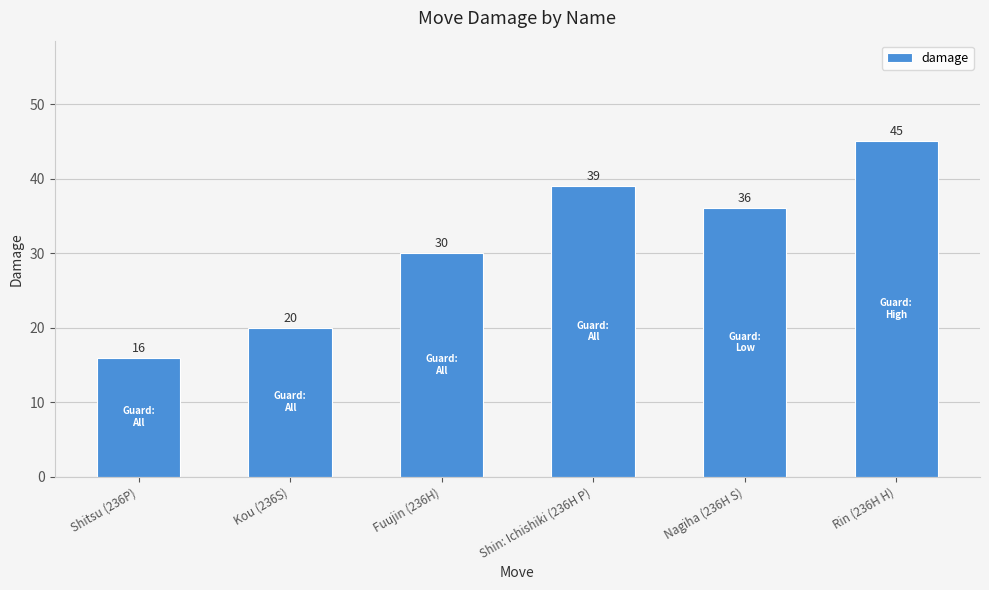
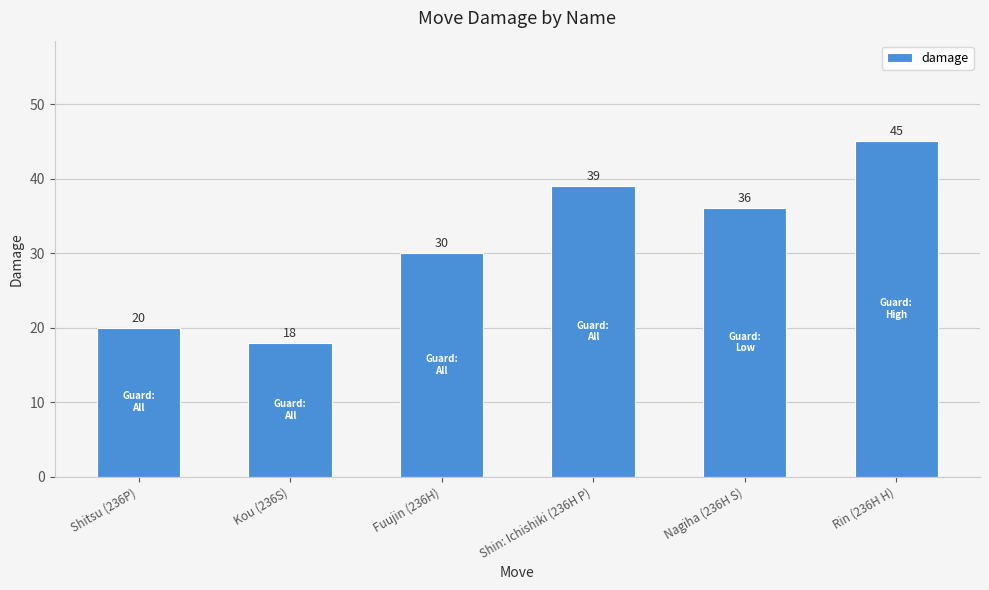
Shitsu (236P): 16 -> 20
Kou (236S): 20 -> 18
